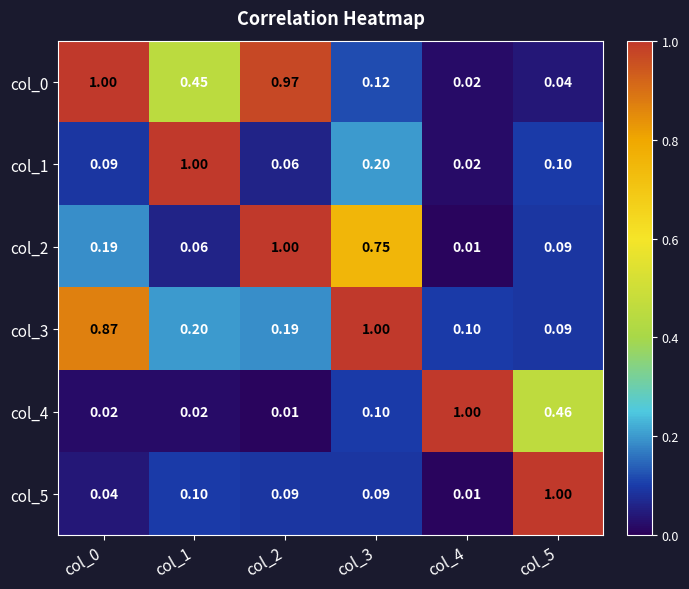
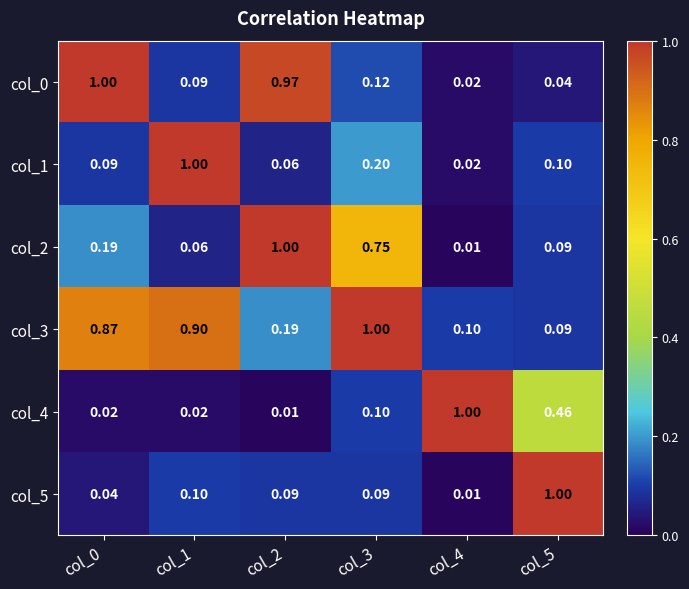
col_0, col_1: 0.45 -> 0.09
col_3, col_1: 0.20 -> 0.90
